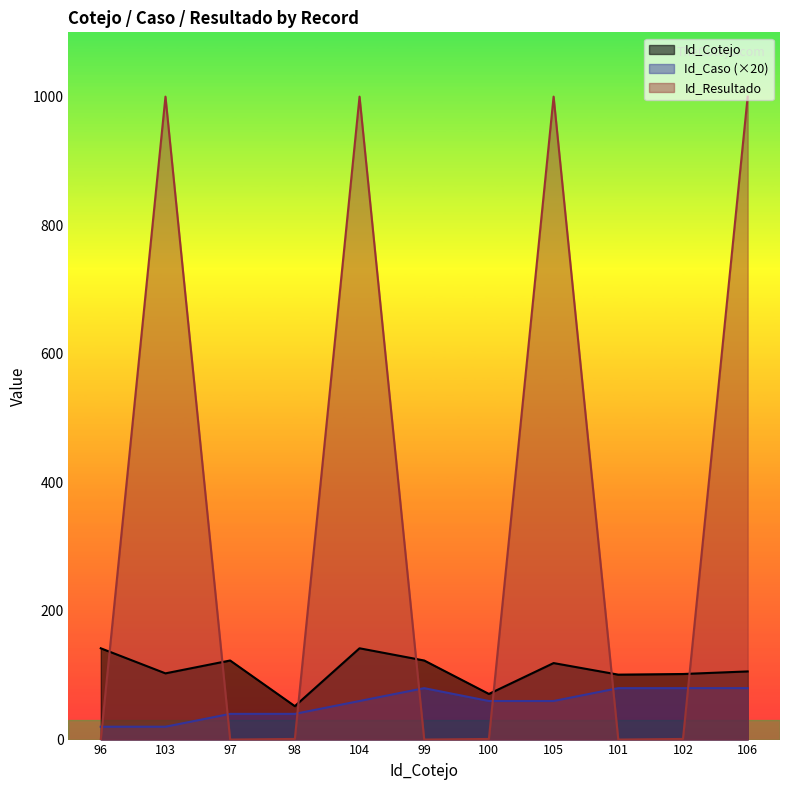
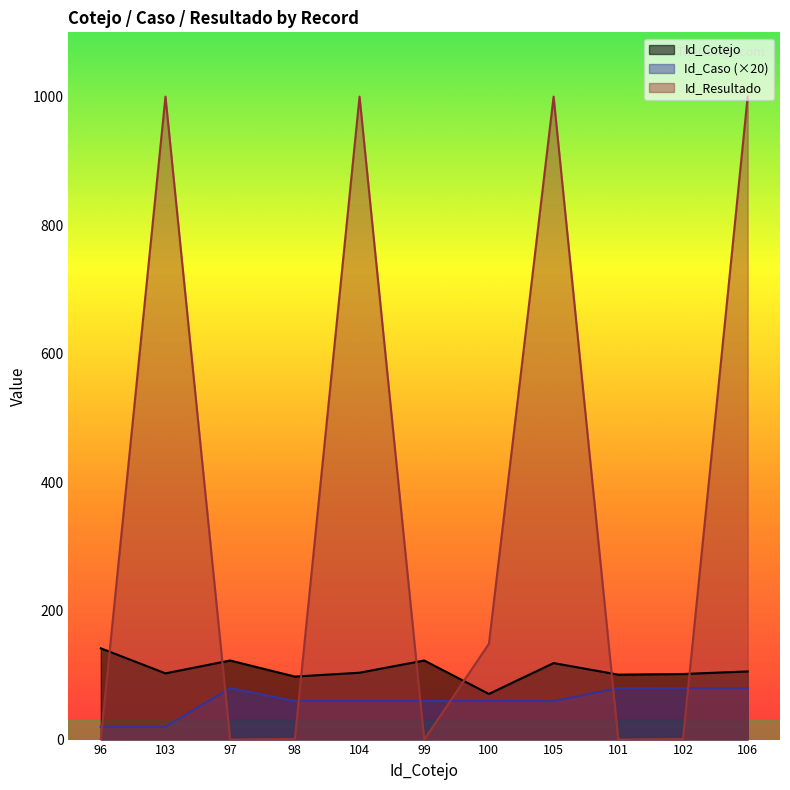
Id_Caso (×20), 97: 40 -> 80
Id_Cotejo, 98: 50 -> 100
Id_Caso (×20), 98: 40 -> 60
Id_Cotejo, 104: 140 -> 100
Id_Caso (×20), 99: 80 -> 60
Id_Resultado, 100: 0 -> 150
